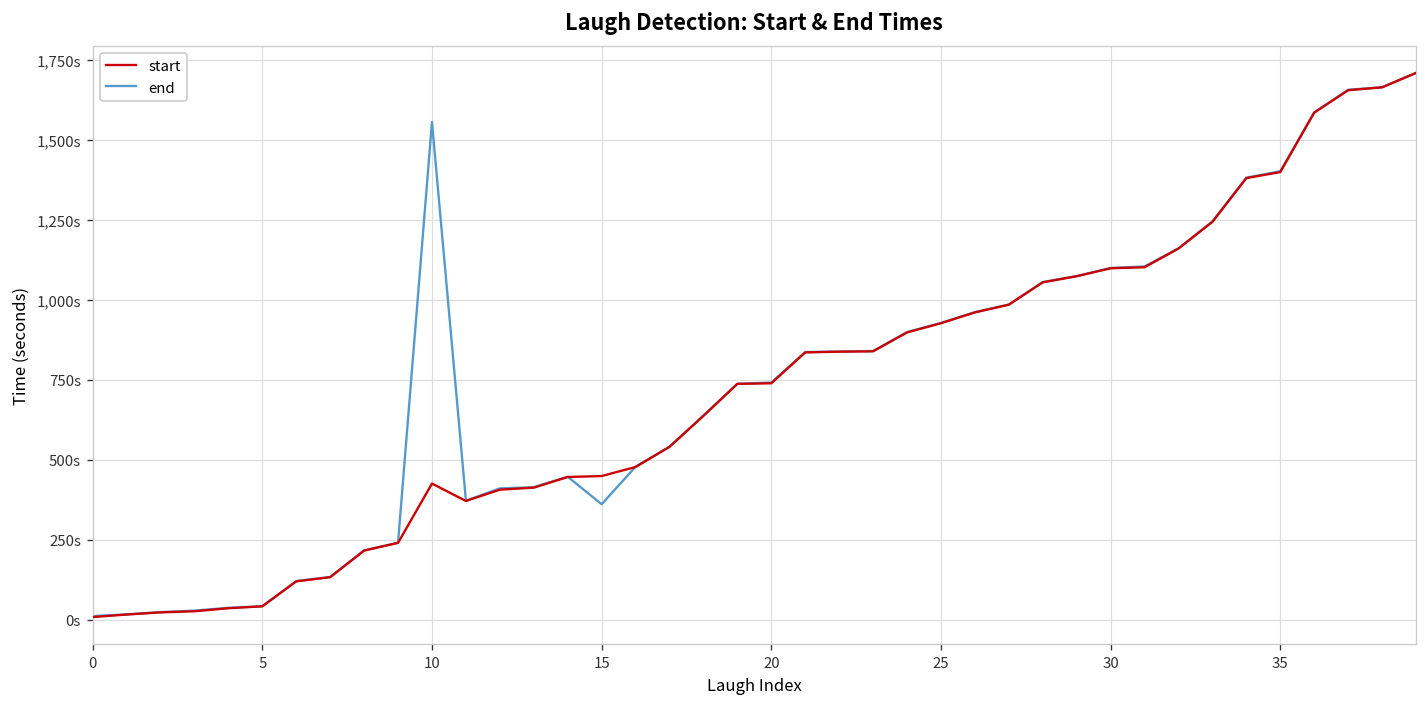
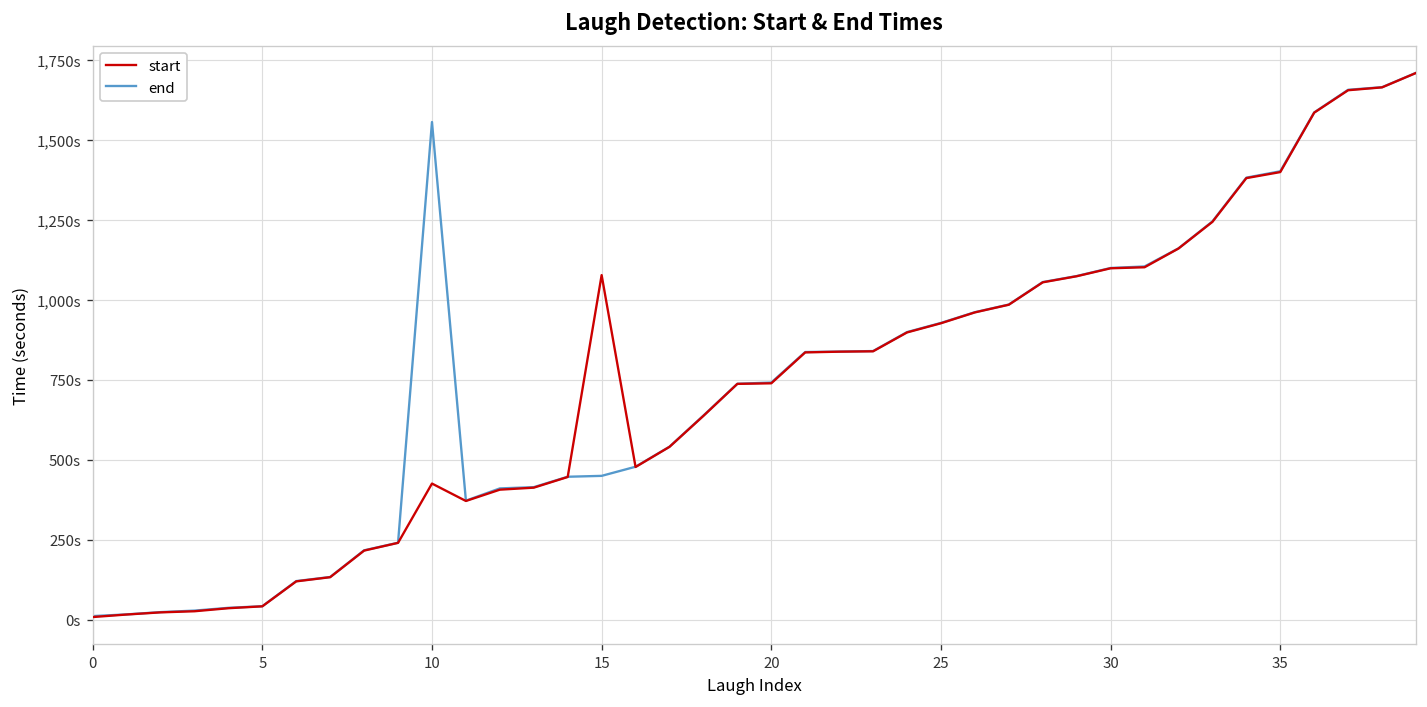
start, 15: 450s -> 1,080s
end, 15: 360s -> 450s
